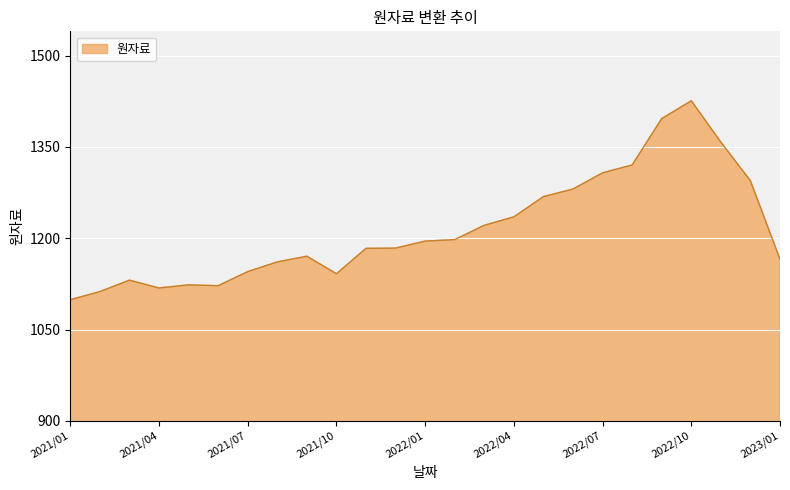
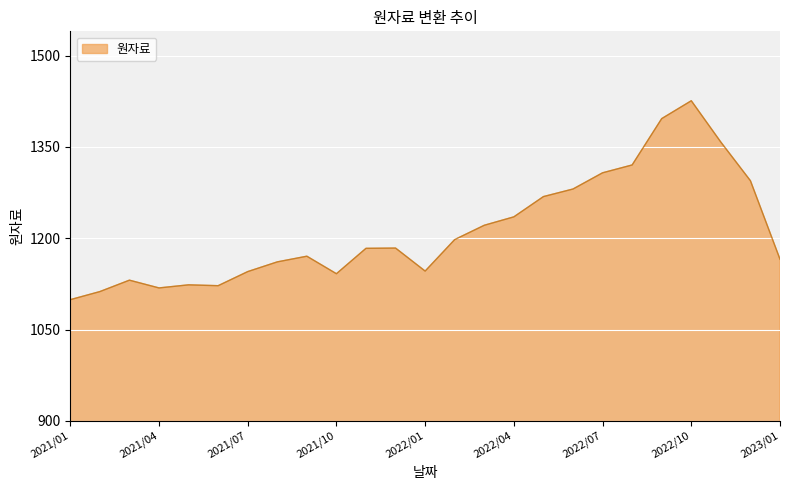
2022/01: 1200 -> 1150
